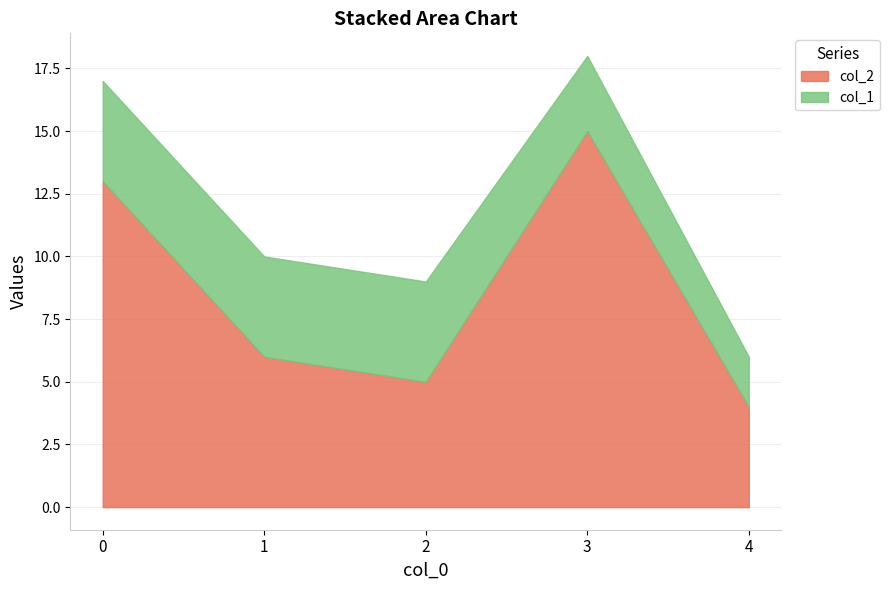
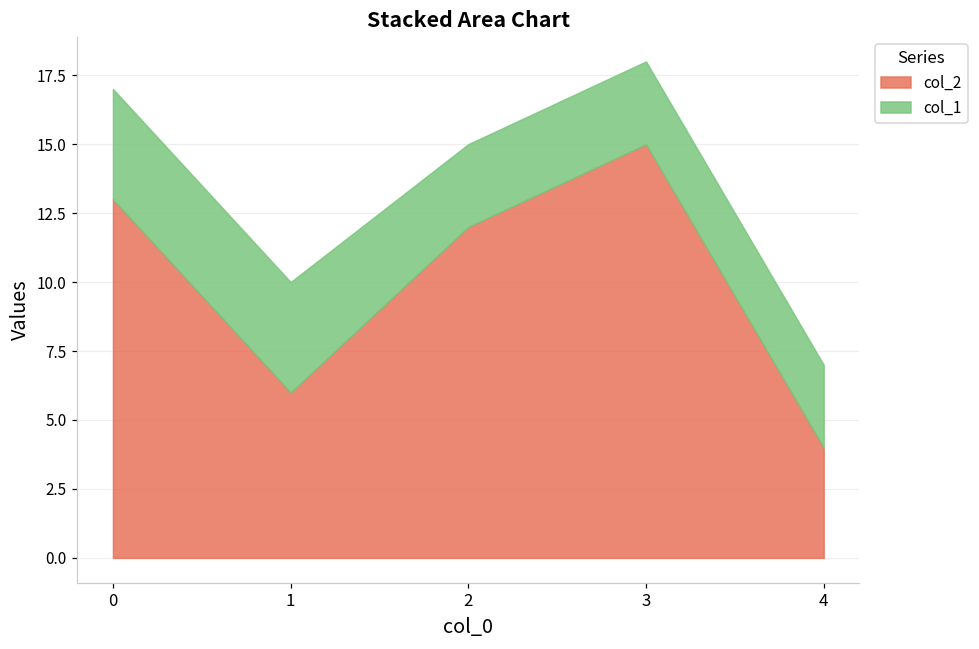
col_2, 2: 5 -> 12
col_1, 2: 4 -> 3
col_1, 4: 2 -> 3
